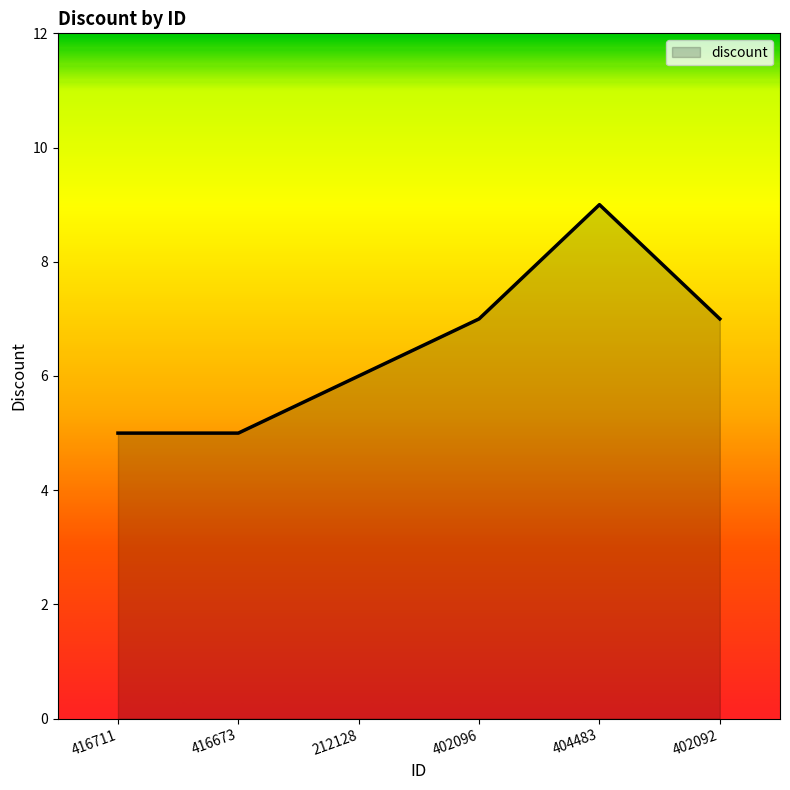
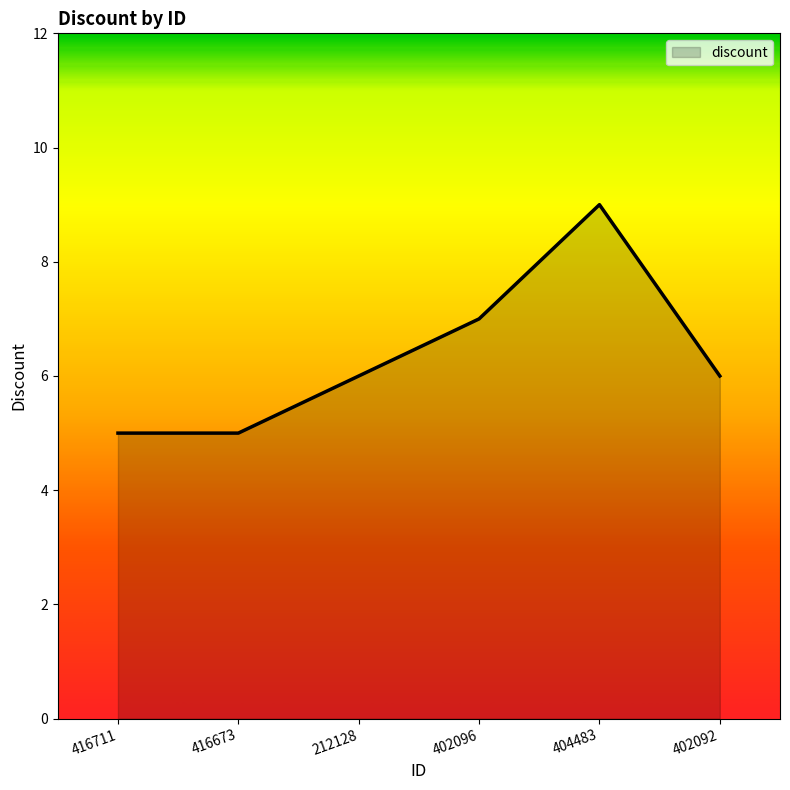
402092: 7 -> 6
